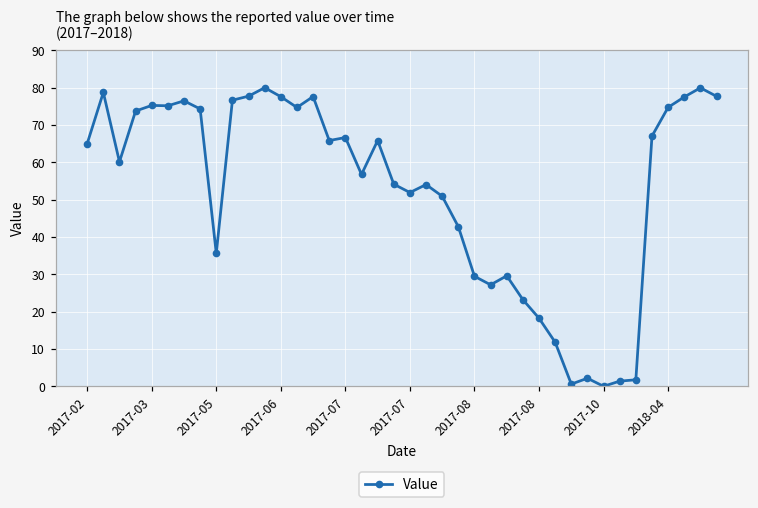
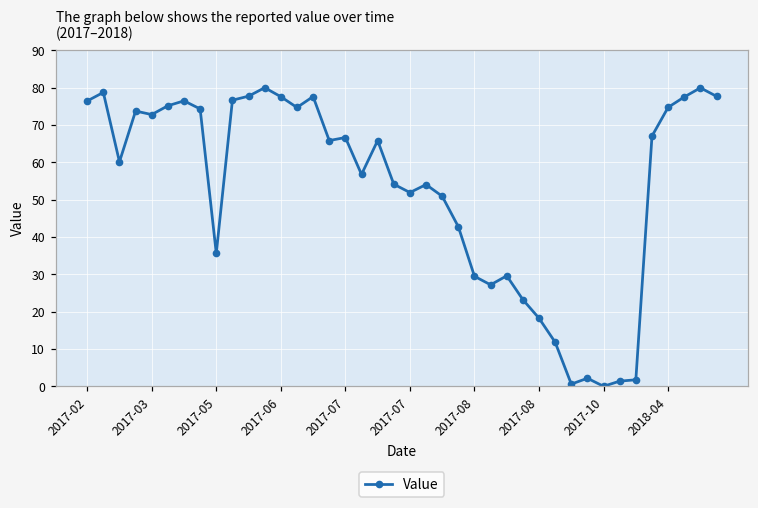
2017-02: 65 -> 76
2017-03: 75 -> 73
